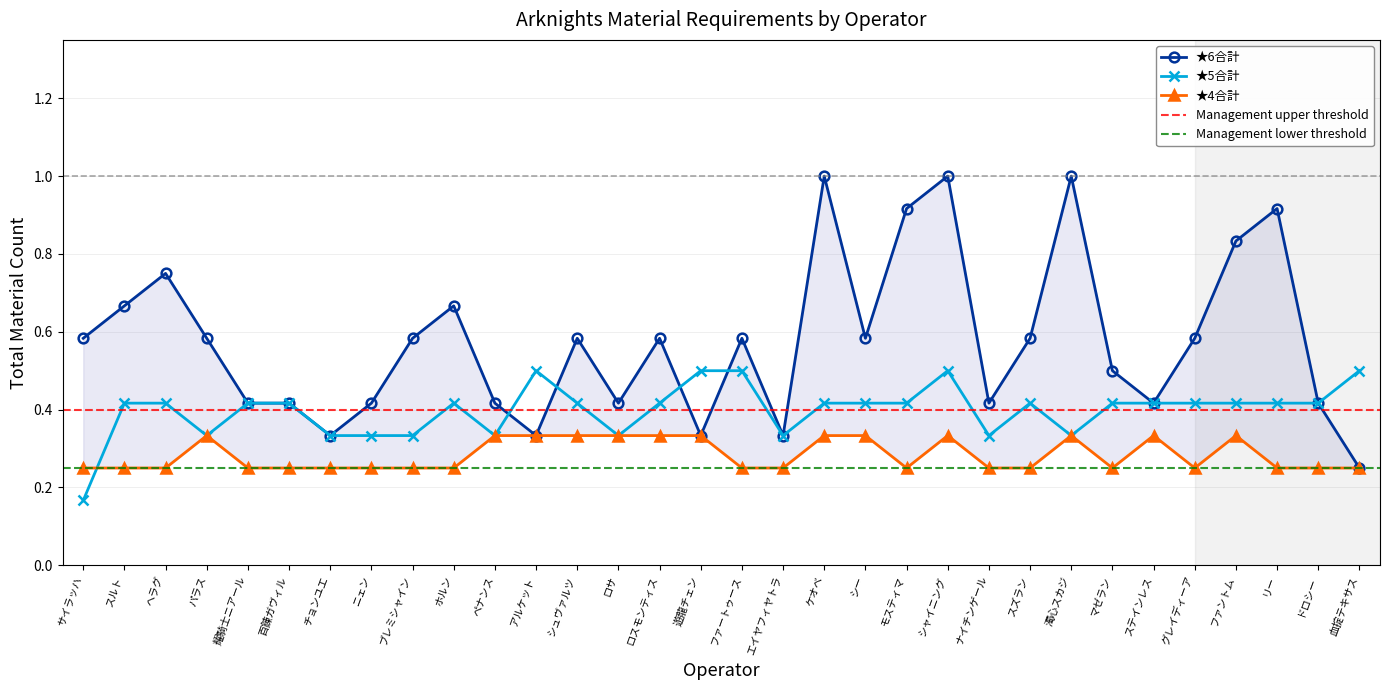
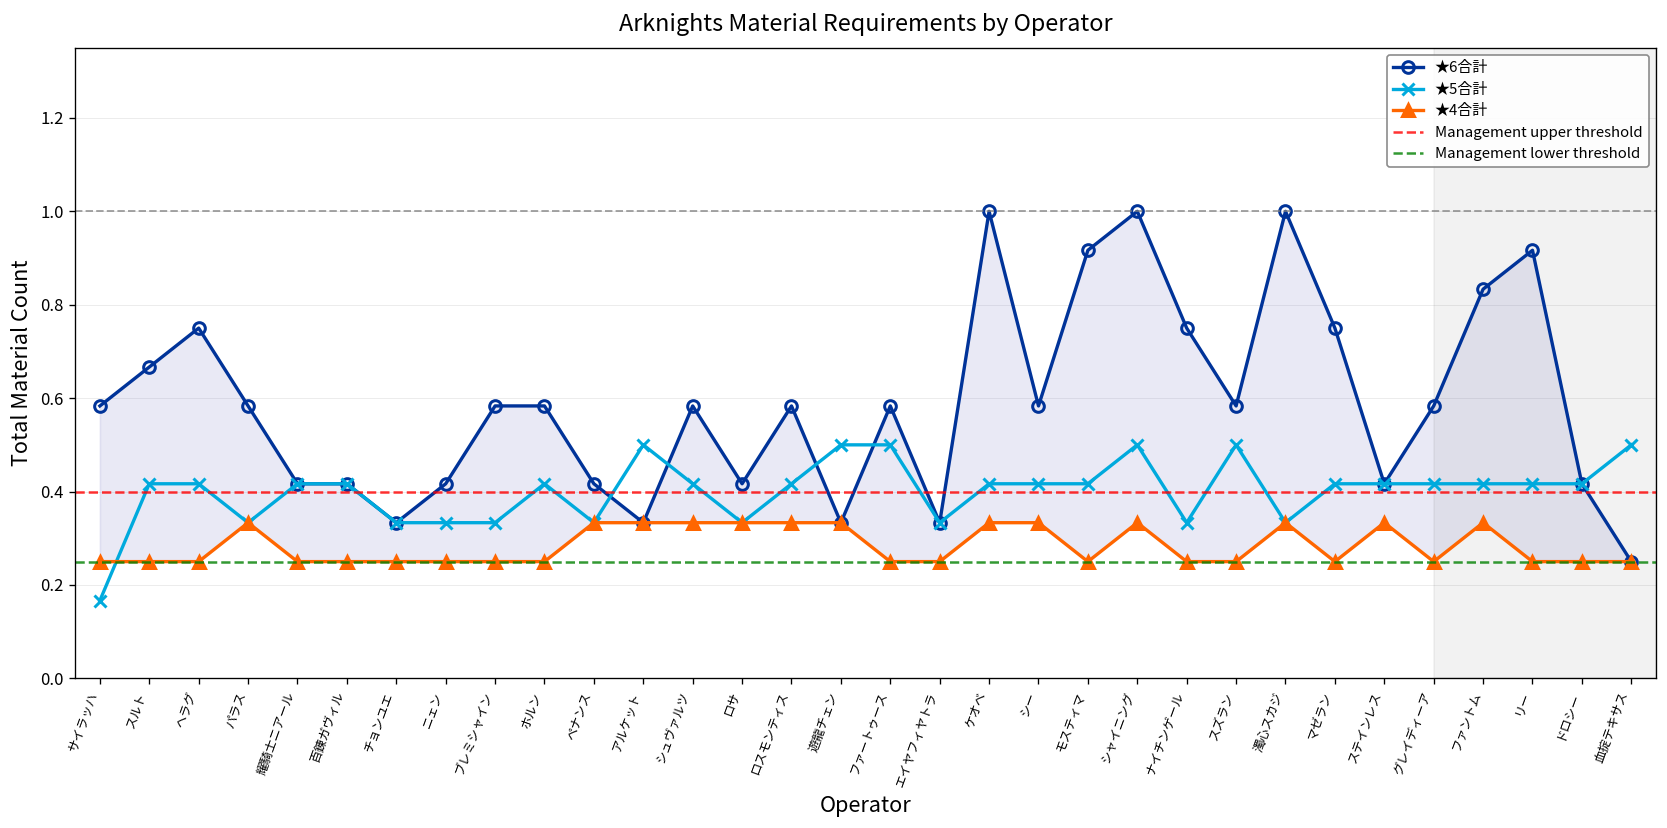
★6合計, ホルン: 0.67 -> 0.58
★6合計, ナイチンゲール: 0.42 -> 0.75
★5合計, スズラン: 0.42 -> 0.50
★6合計, マゼラン: 0.50 -> 0.75
